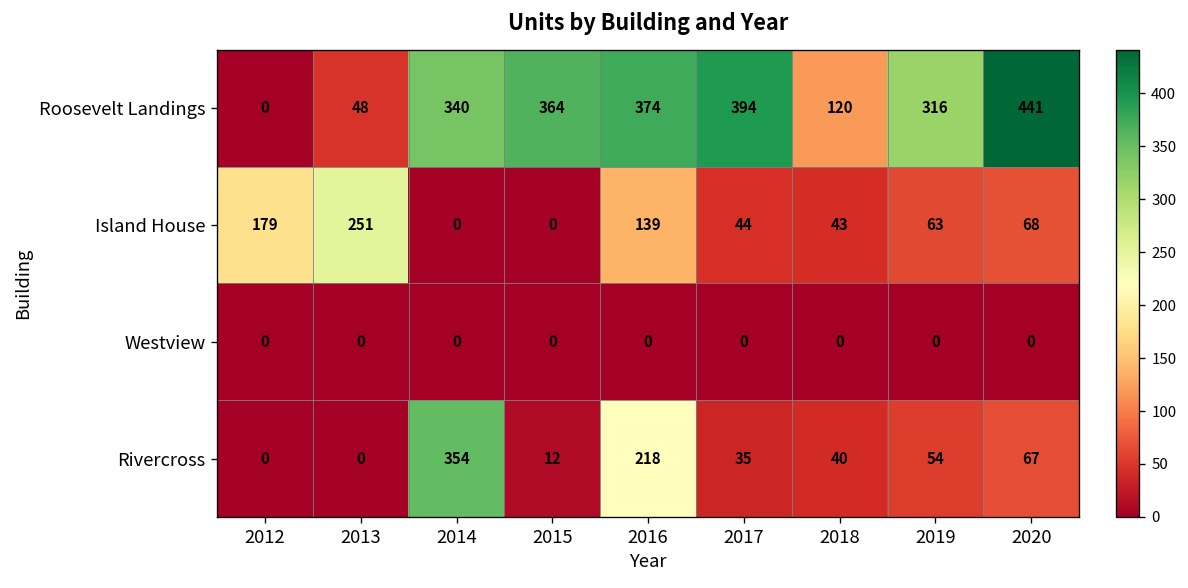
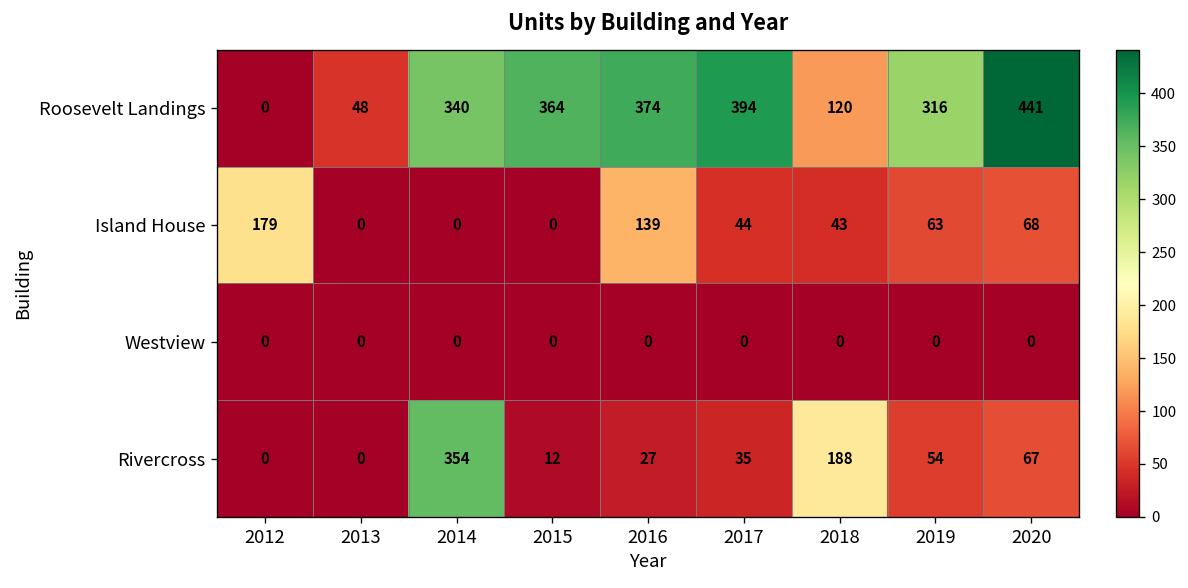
Island House, 2013: 251 -> 0
Rivercross, 2016: 218 -> 27
Rivercross, 2018: 40 -> 188
